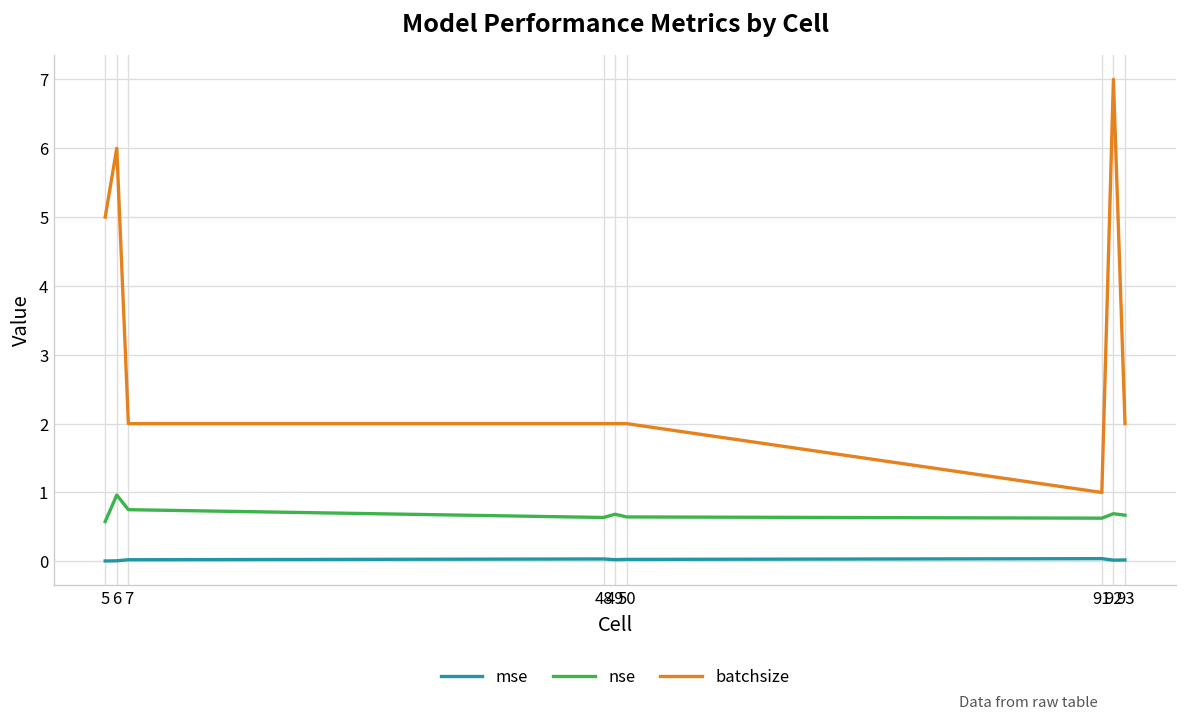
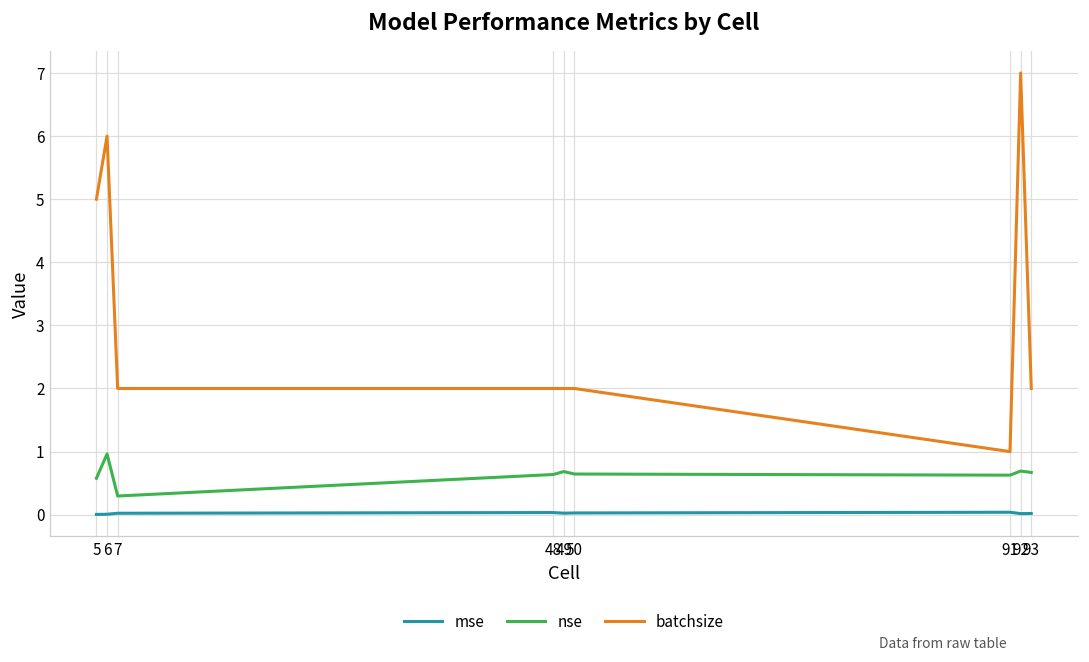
nse, 7: 0.7 -> 0.3
